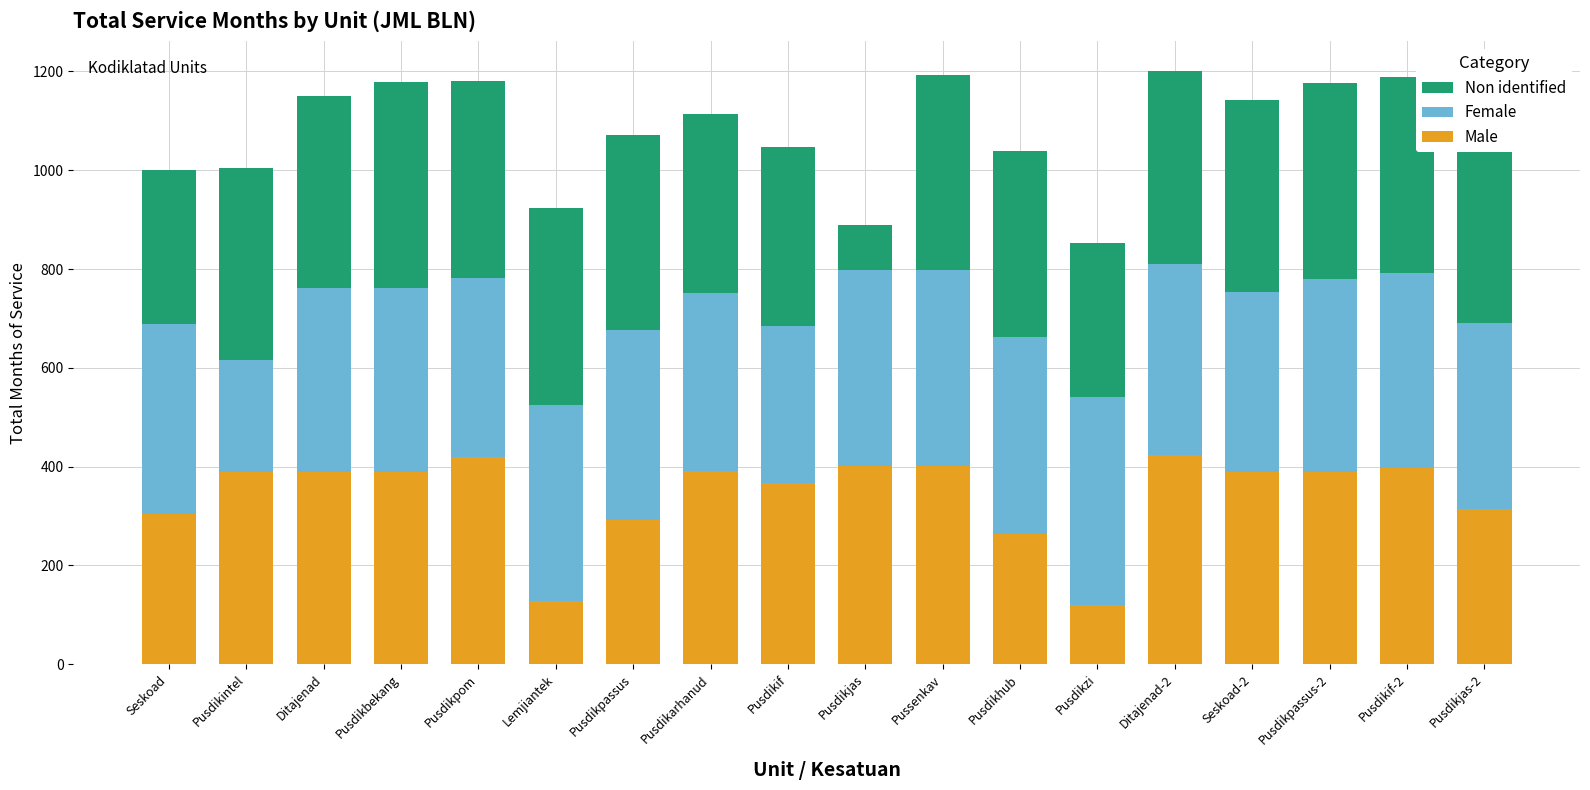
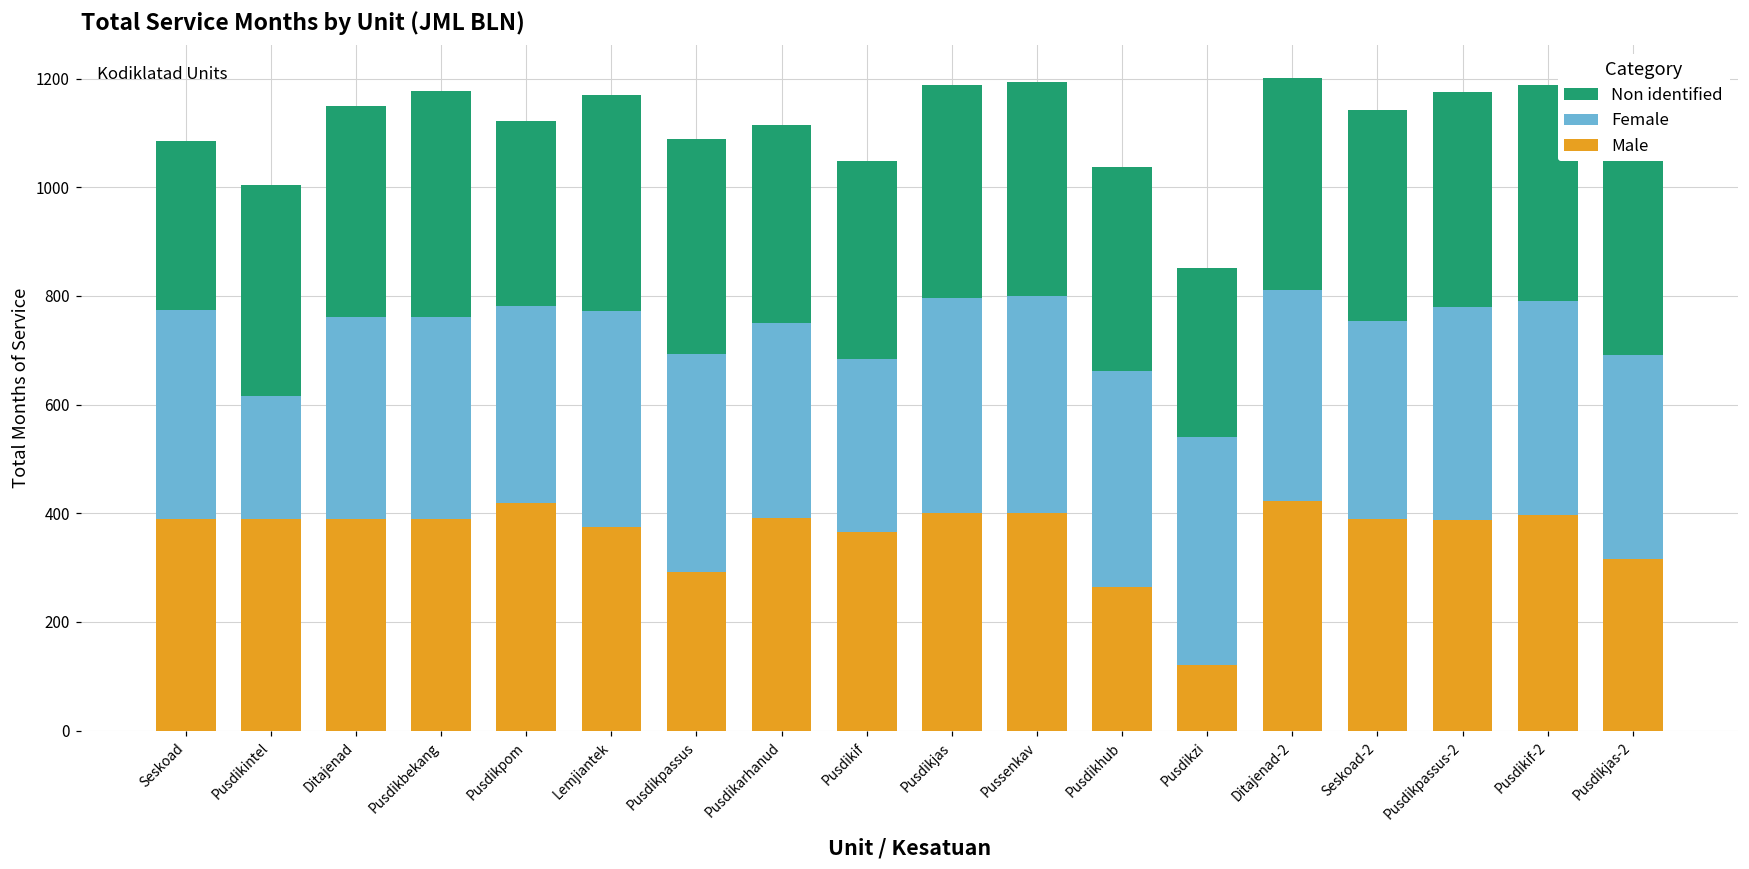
Male, Seskoad: 300 -> 390
Non identified, Pusdikpom: 400 -> 340
Male, Lemjiantek: 130 -> 380
Female, Pusdikpassus: 390 -> 400
Non identified, Pusdikjas: 90 -> 390
